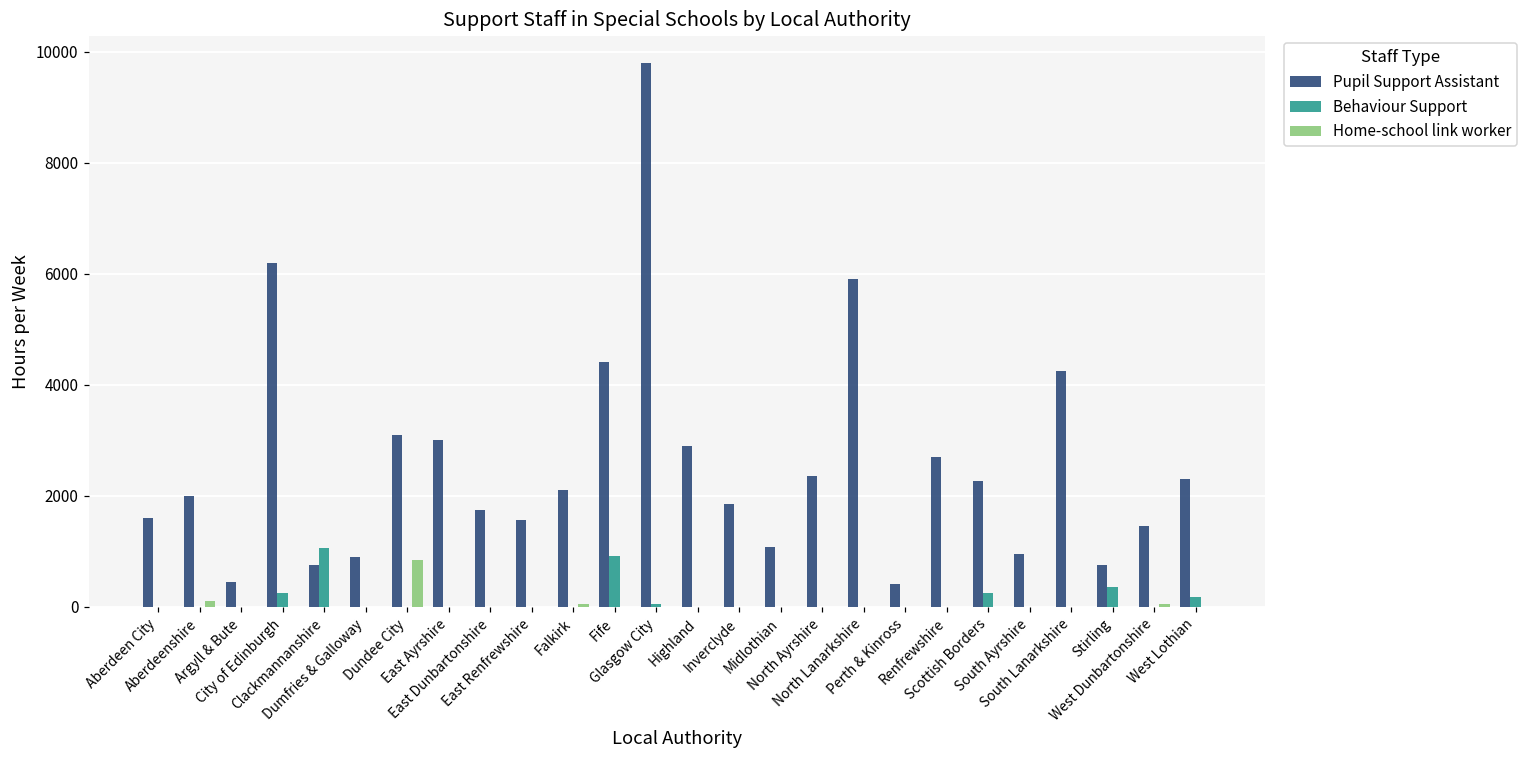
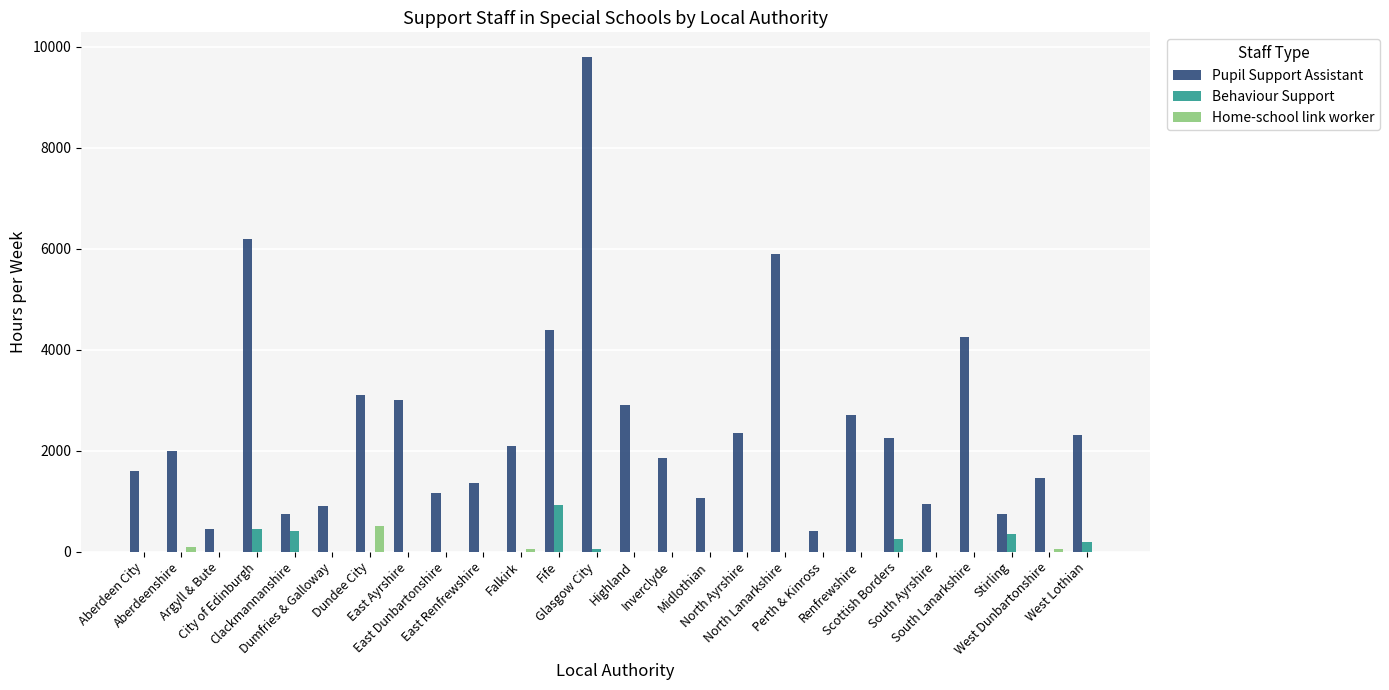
Behaviour Support, City of Edinburgh: 300 -> 500
Behaviour Support, Clackmannanshire: 1100 -> 400
Home-school link worker, Dundee City: 800 -> 500
Pupil Support Assistant, East Dunbartonshire: 1800 -> 1200
Pupil Support Assistant, East Renfrewshire: 1600 -> 1400
